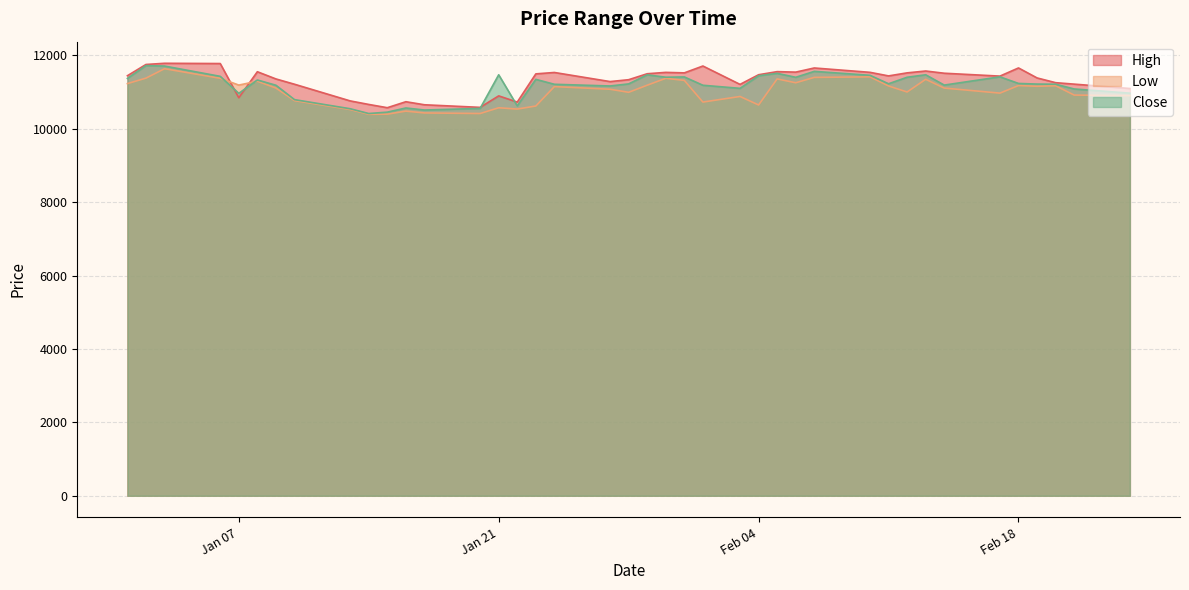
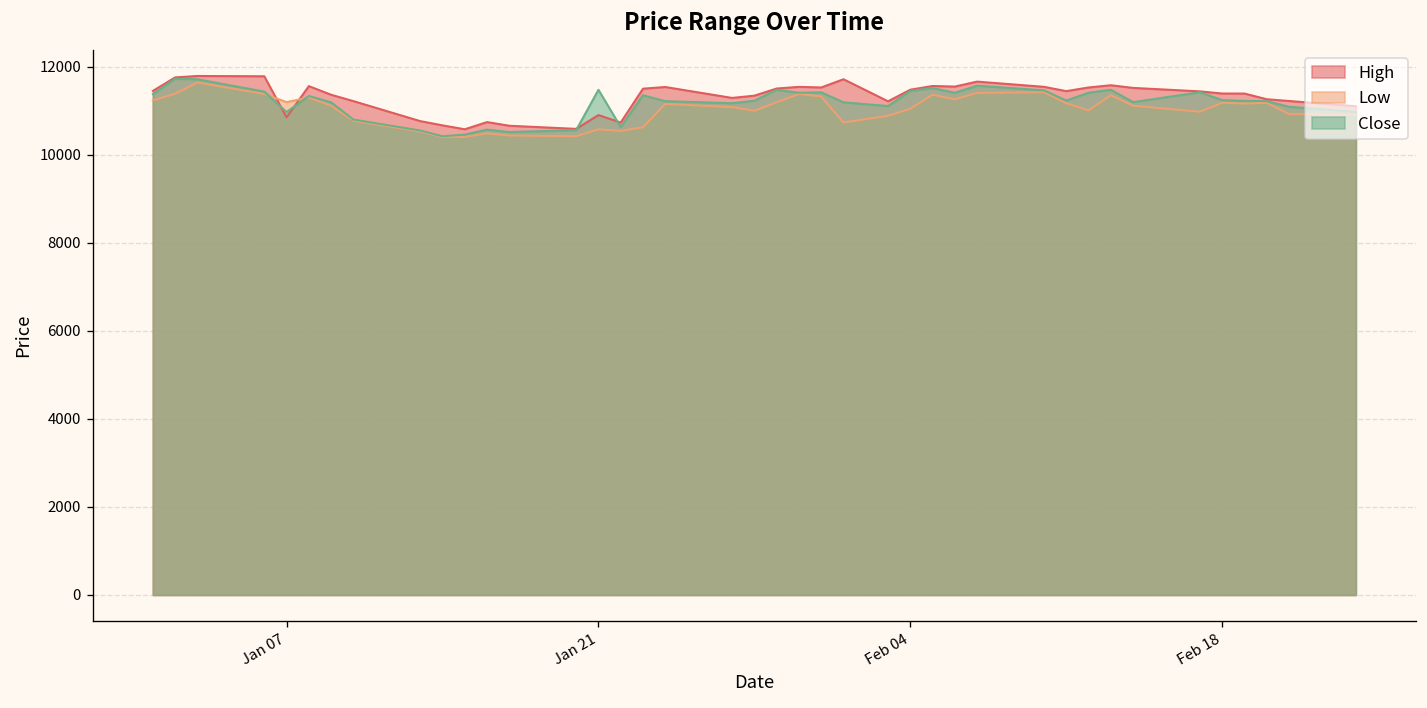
Low, Feb 04: 10700 -> 11000
High, Feb 18: 11700 -> 11400
